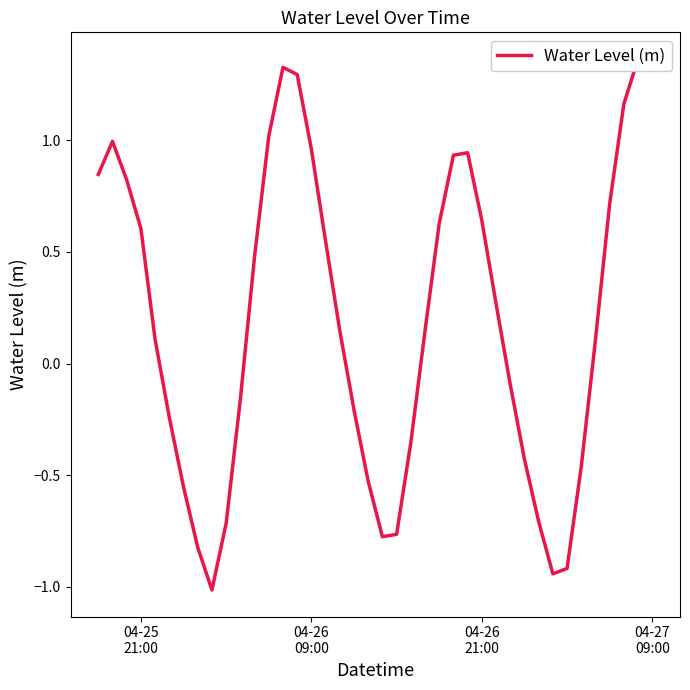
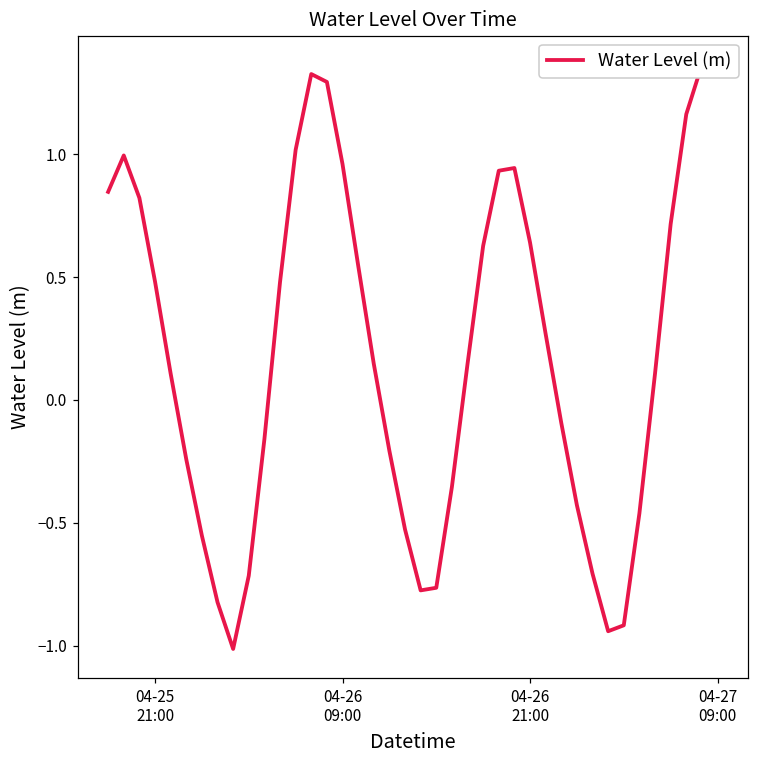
04-25 21:00: 0.60 -> 0.48
